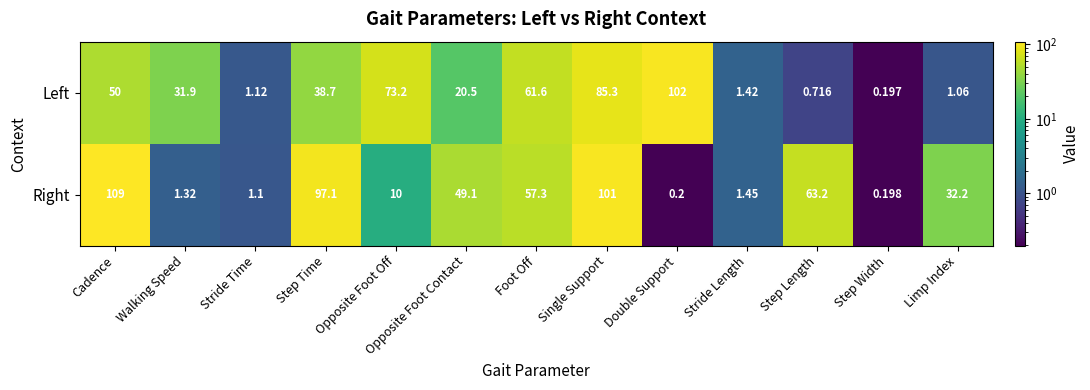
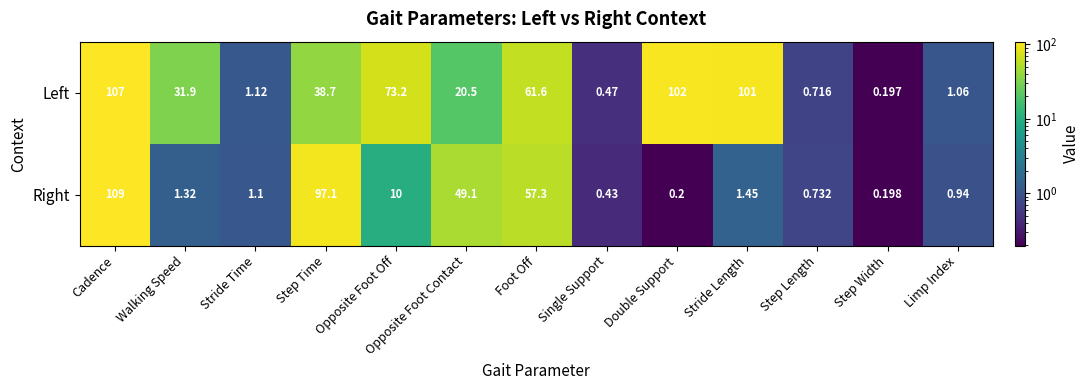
Left, Cadence: 50 -> 107
Left, Single Support: 85.3 -> 0.47
Left, Stride Length: 1.42 -> 101
Right, Single Support: 101 -> 0.43
Right, Step Length: 63.2 -> 0.732
Right, Limp Index: 32.2 -> 0.94
